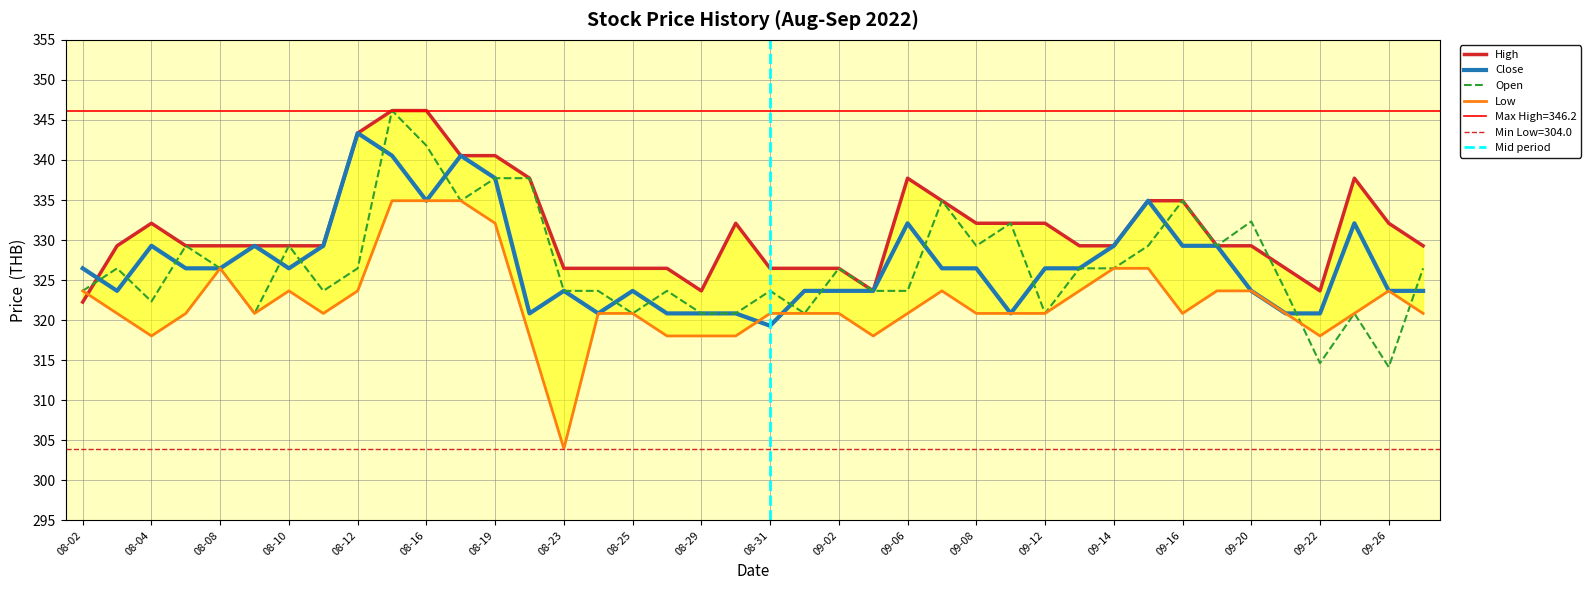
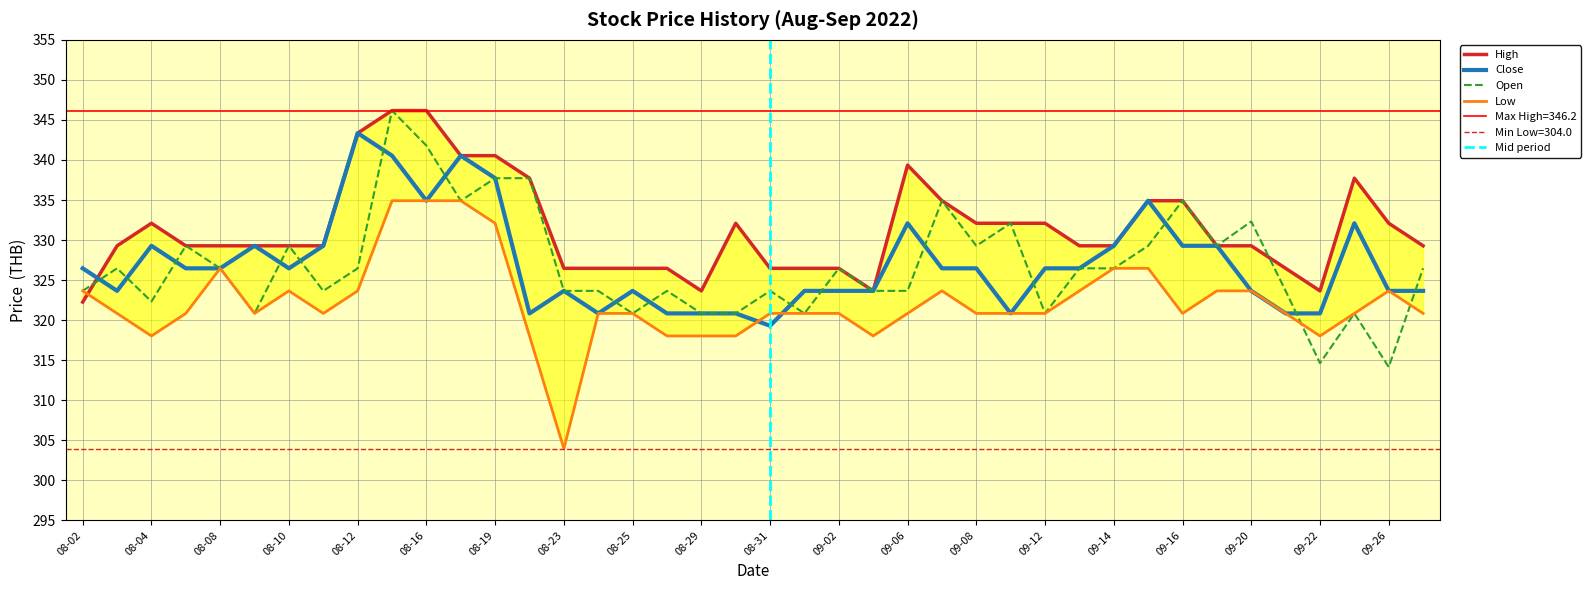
High, 09-06: 338 -> 339
